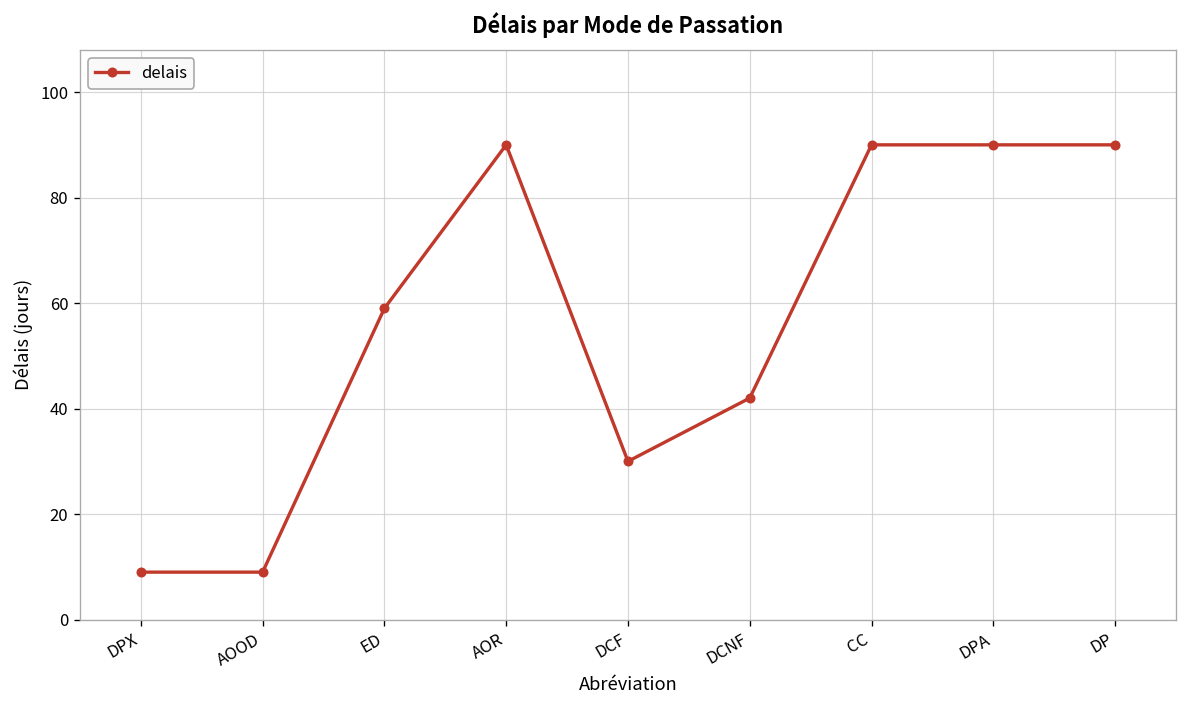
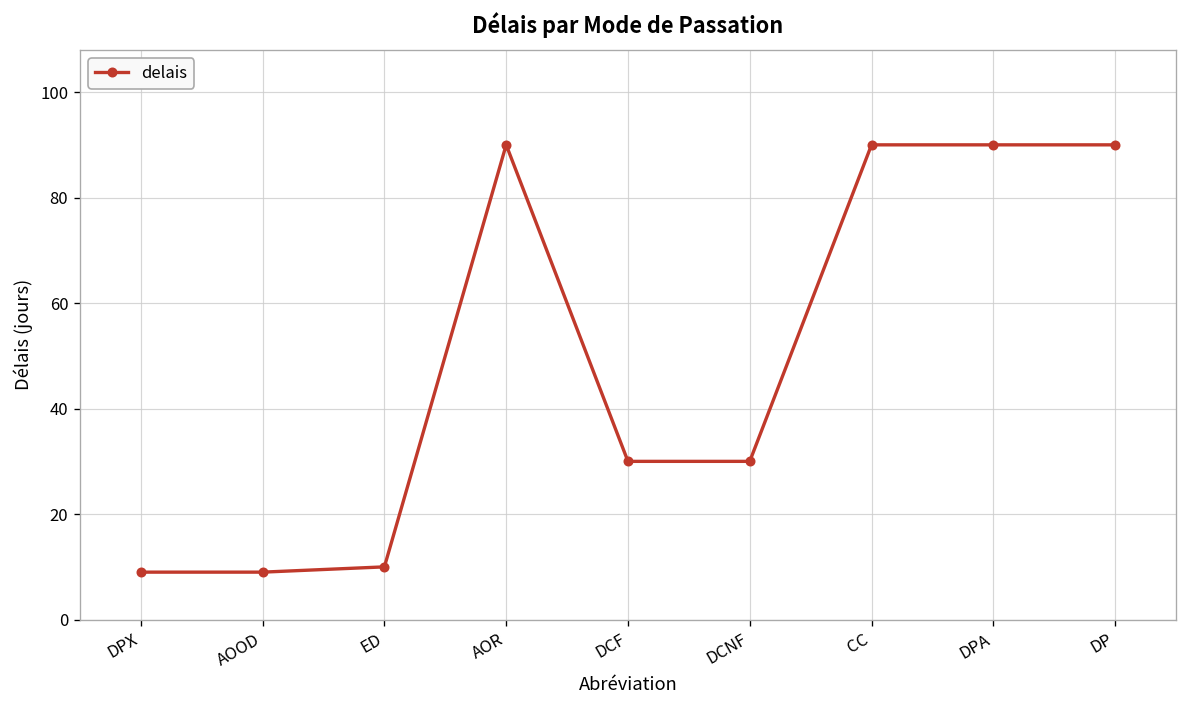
ED: 59 -> 10
DCNF: 42 -> 30
